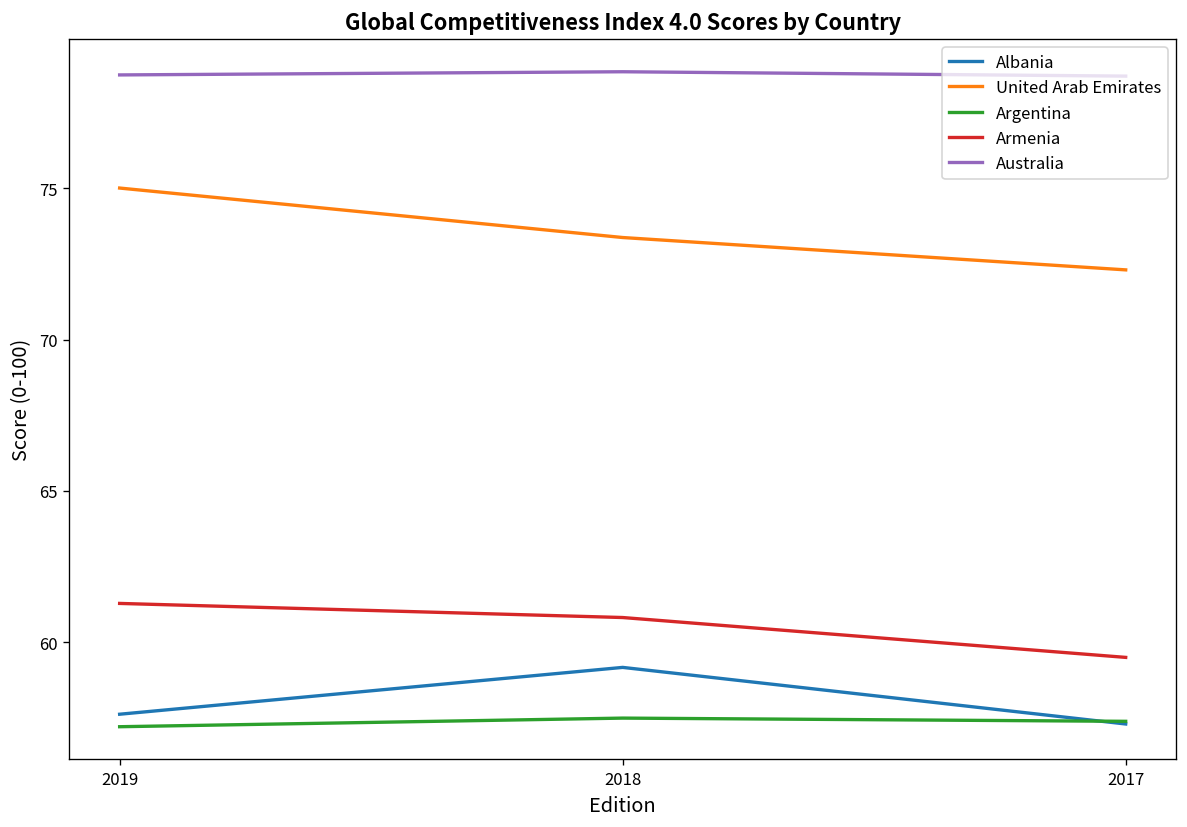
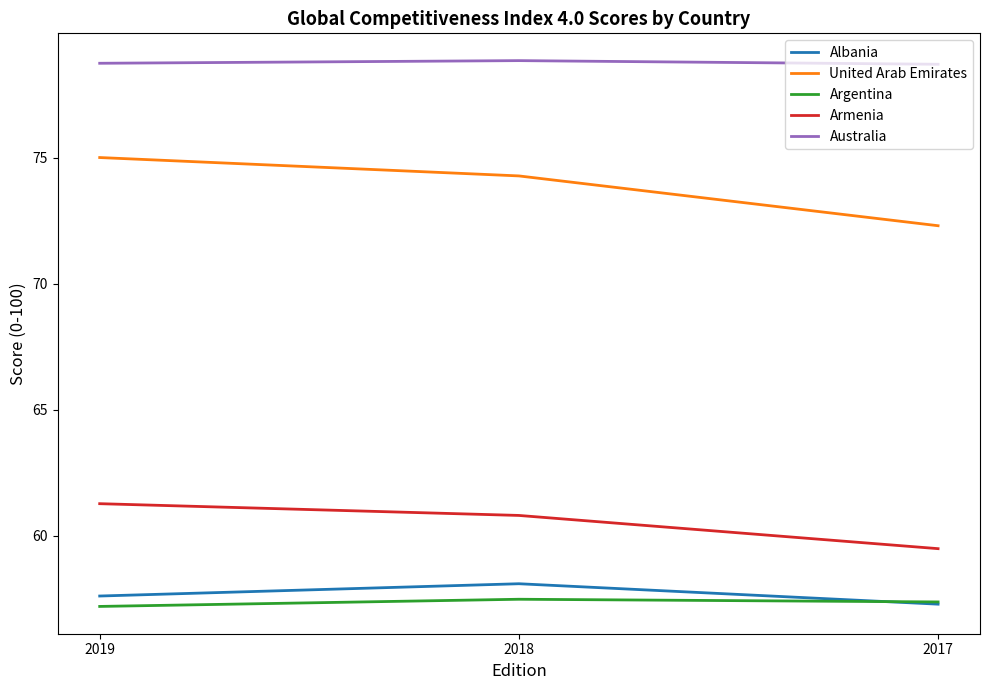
Albania, 2018: 59.2 -> 58.1
United Arab Emirates, 2018: 73.4 -> 74.3
